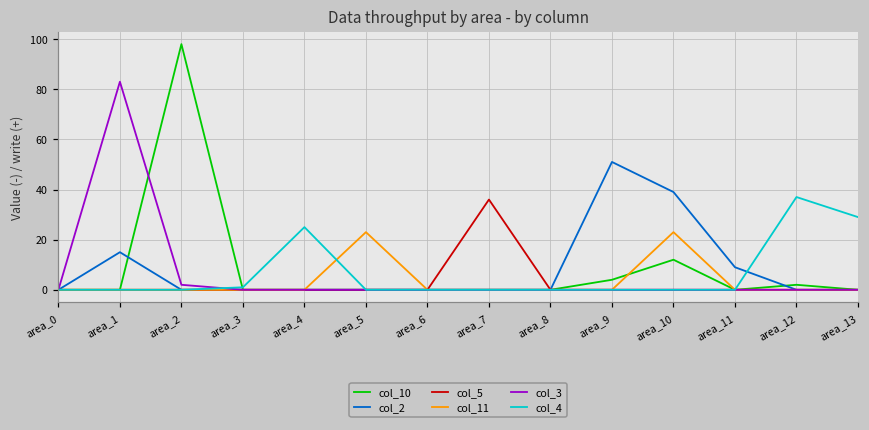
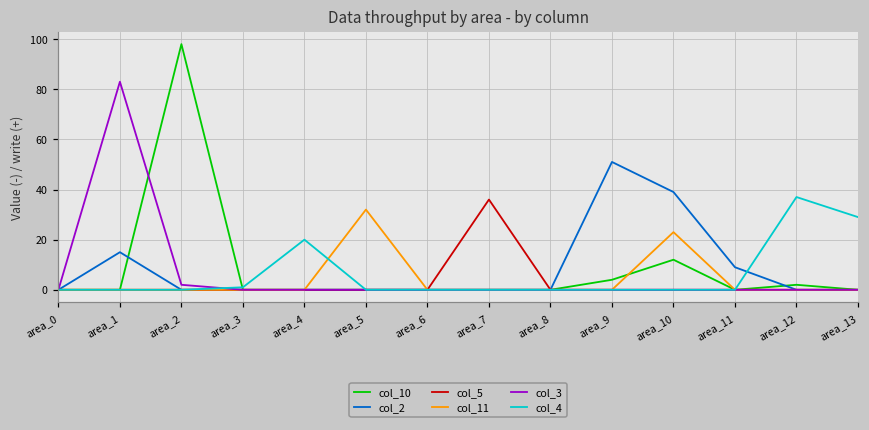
col_4, area_4: 25 -> 20
col_11, area_5: 23 -> 32
